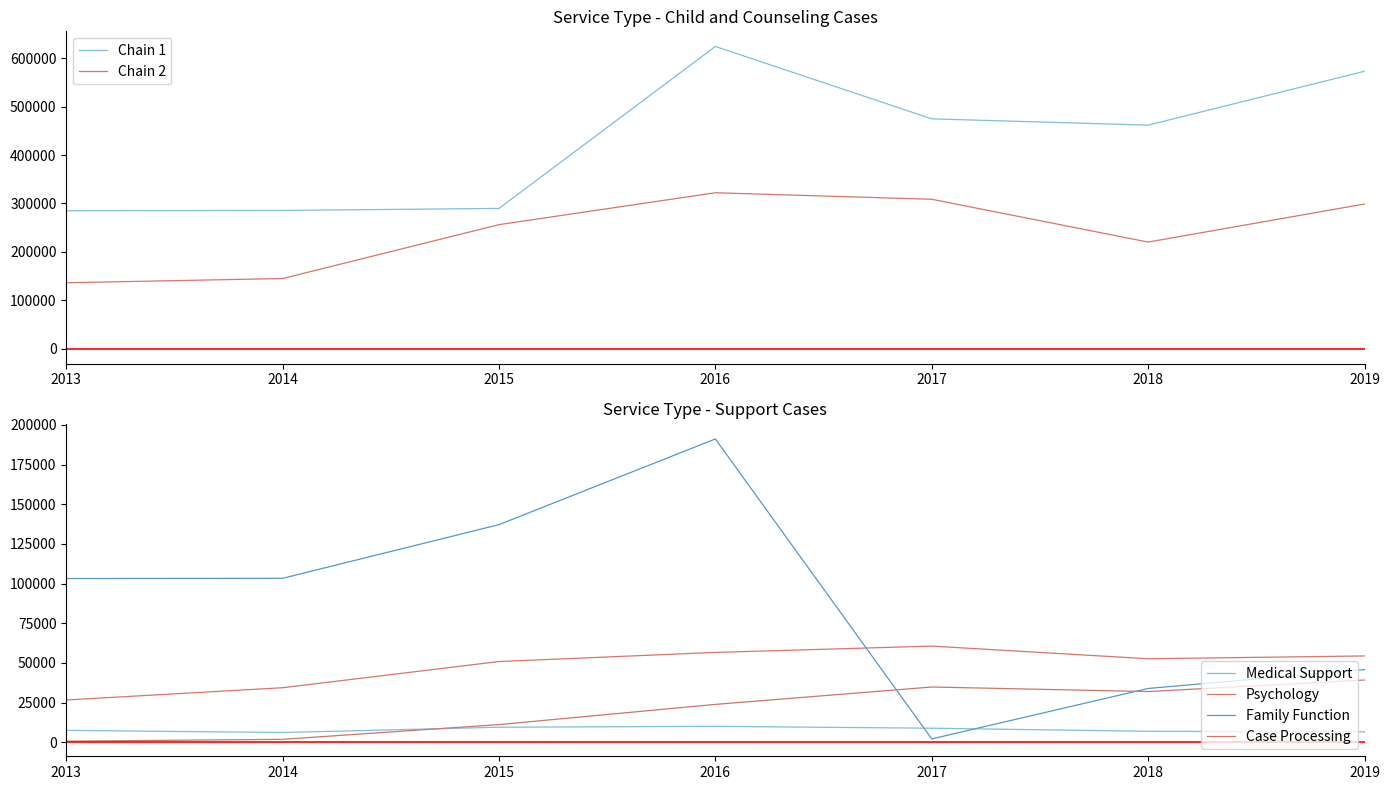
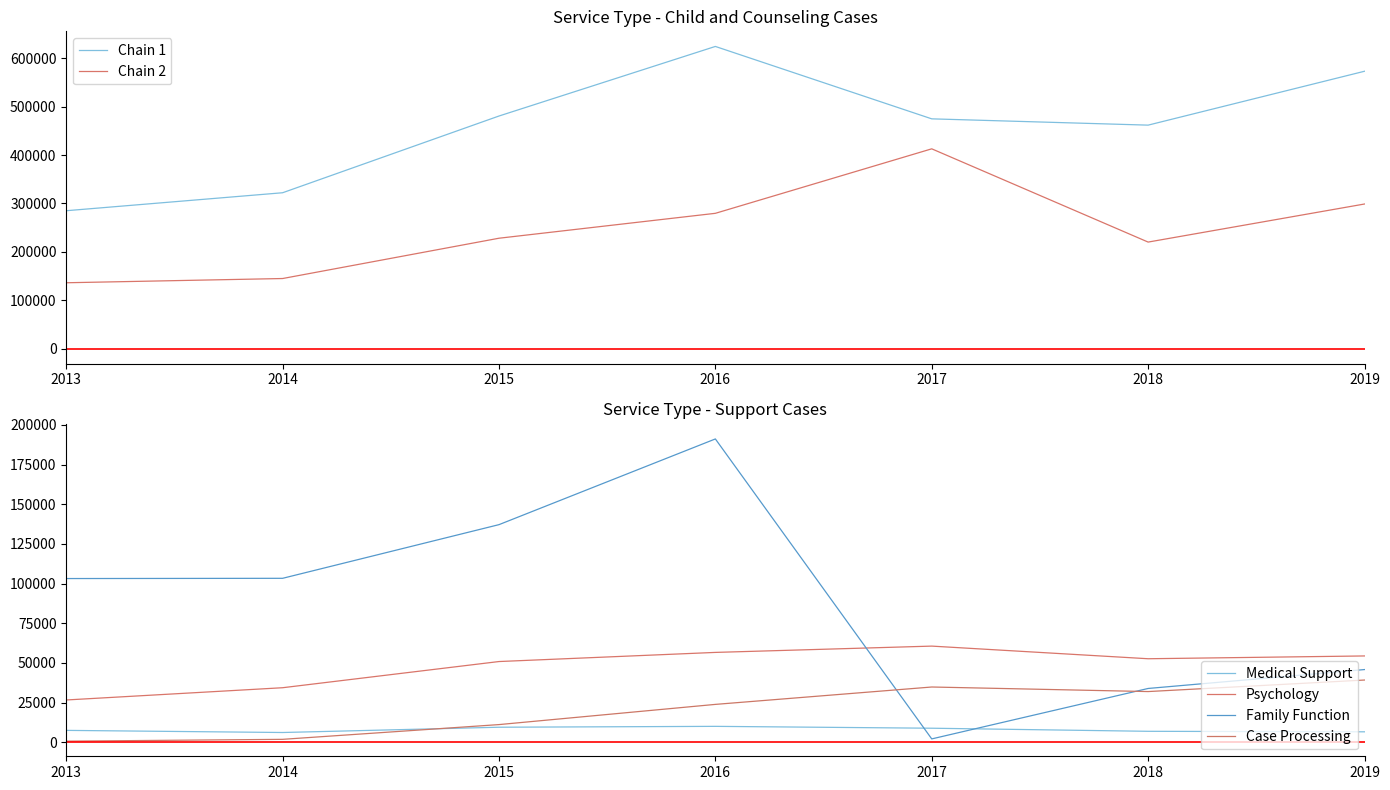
Service Type - Child and Counseling Cases, Chain 1, 2014: 290000 -> 320000
Service Type - Child and Counseling Cases, Chain 1, 2015: 290000 -> 480000
Service Type - Child and Counseling Cases, Chain 2, 2015: 260000 -> 230000
Service Type - Child and Counseling Cases, Chain 2, 2016: 320000 -> 280000
Service Type - Child and Counseling Cases, Chain 2, 2017: 310000 -> 410000
